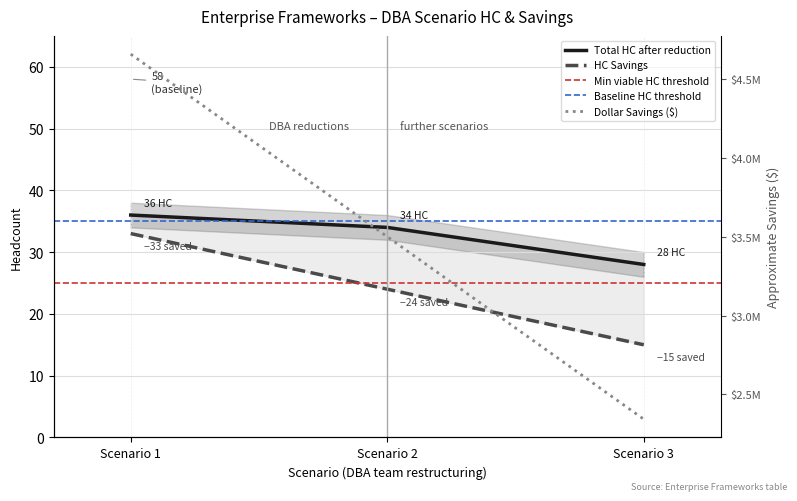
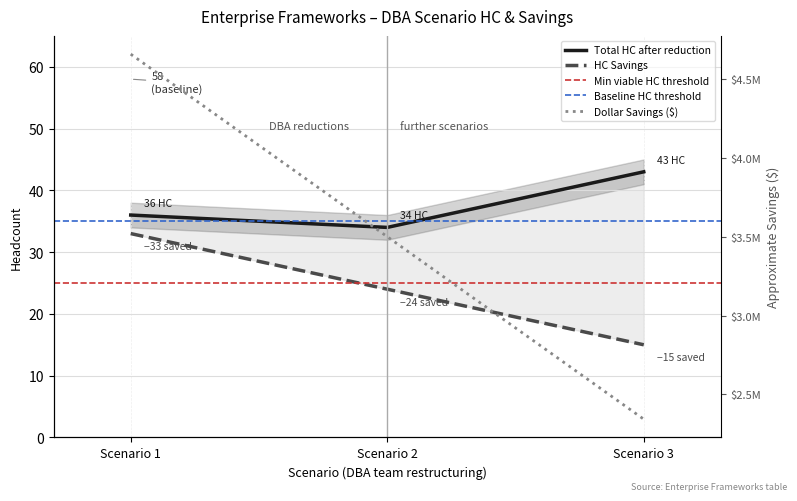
Total HC after reduction, Scenario 3: 28 -> 43
